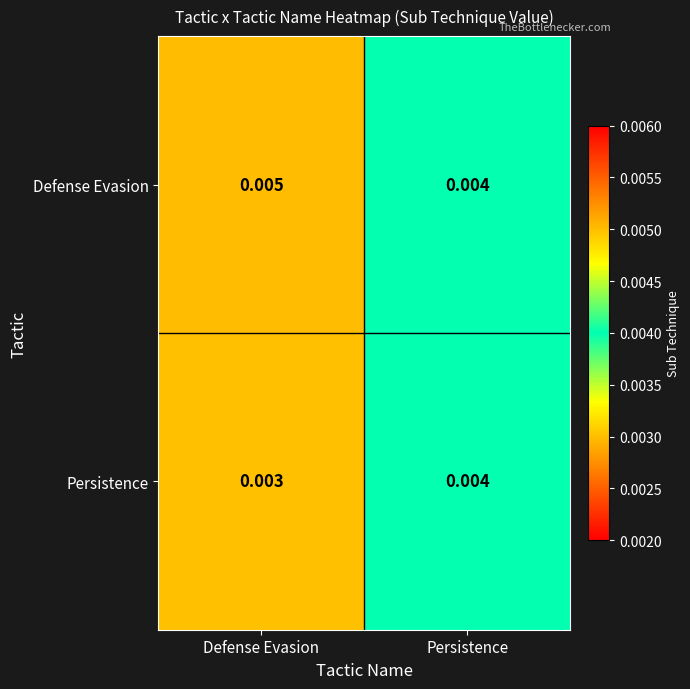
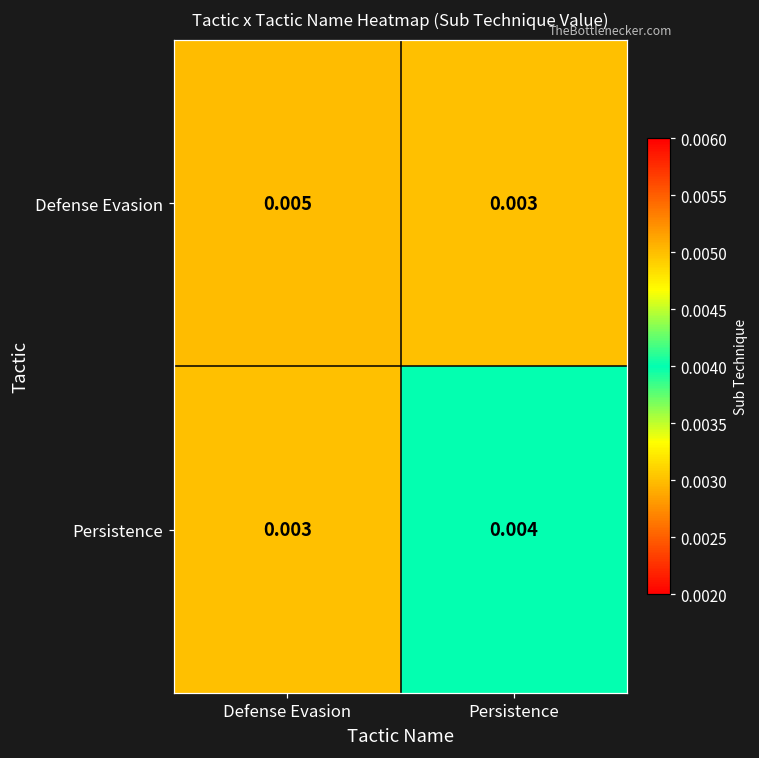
Defense Evasion, Persistence: 0.004 -> 0.003
